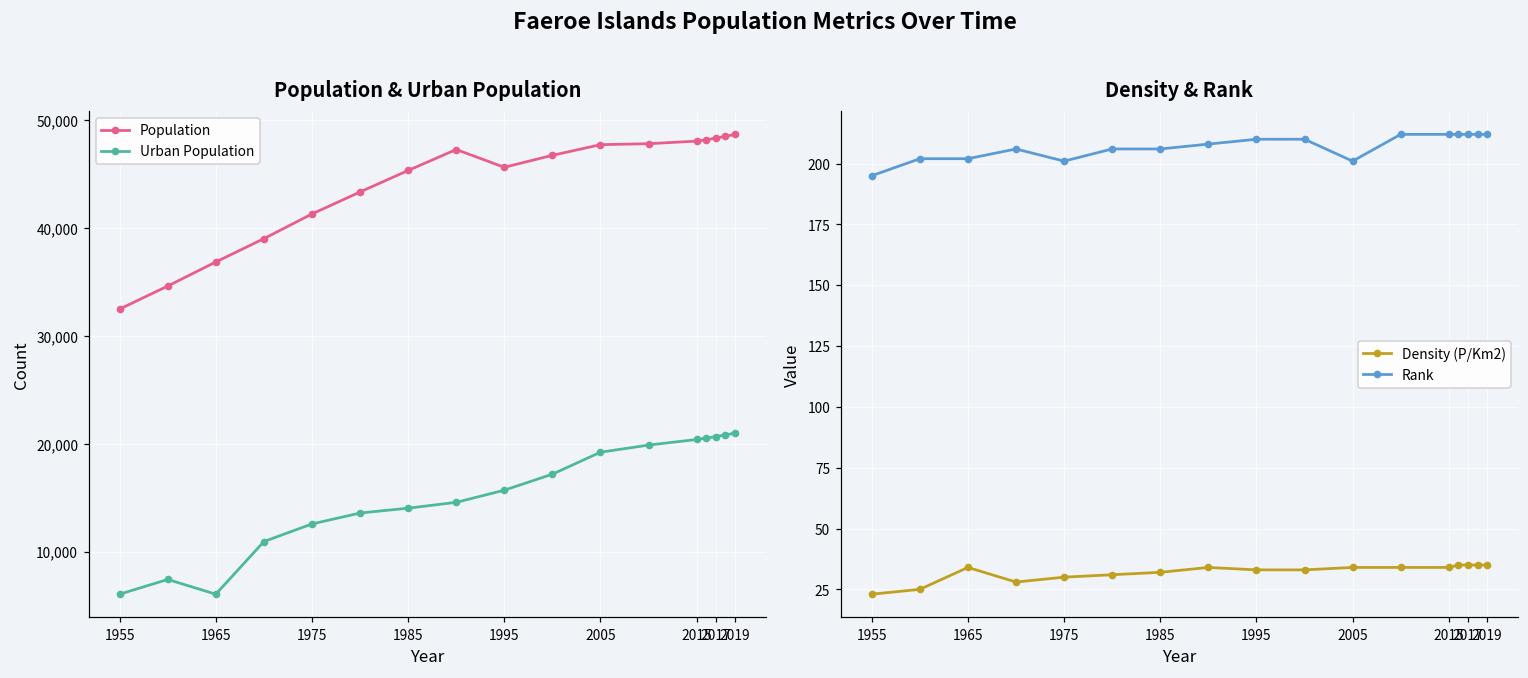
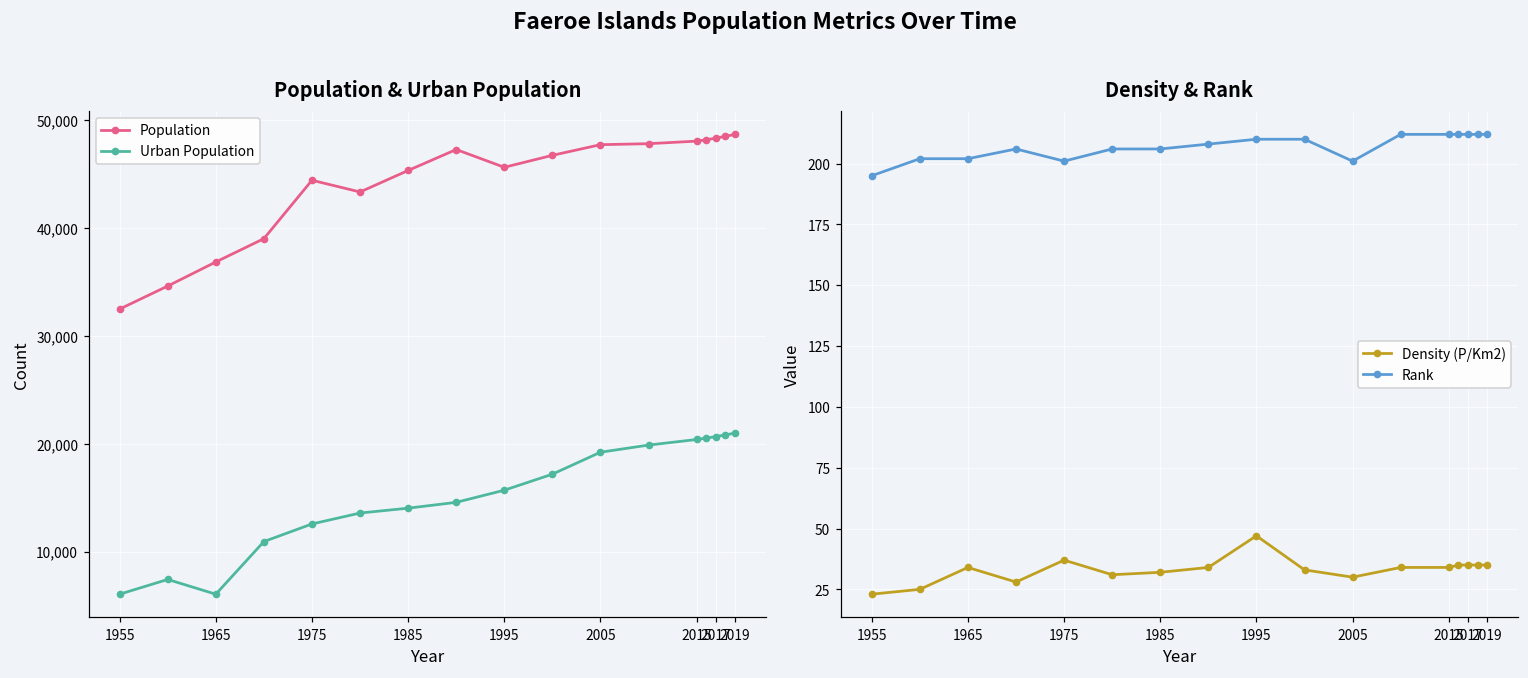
Population & Urban Population, Population, 1975: 41,000 -> 44,000
Density & Rank, Density (P/Km2), 1975: 30 -> 37
Density & Rank, Density (P/Km2), 1995: 33 -> 47
Density & Rank, Density (P/Km2), 2005: 34 -> 30
